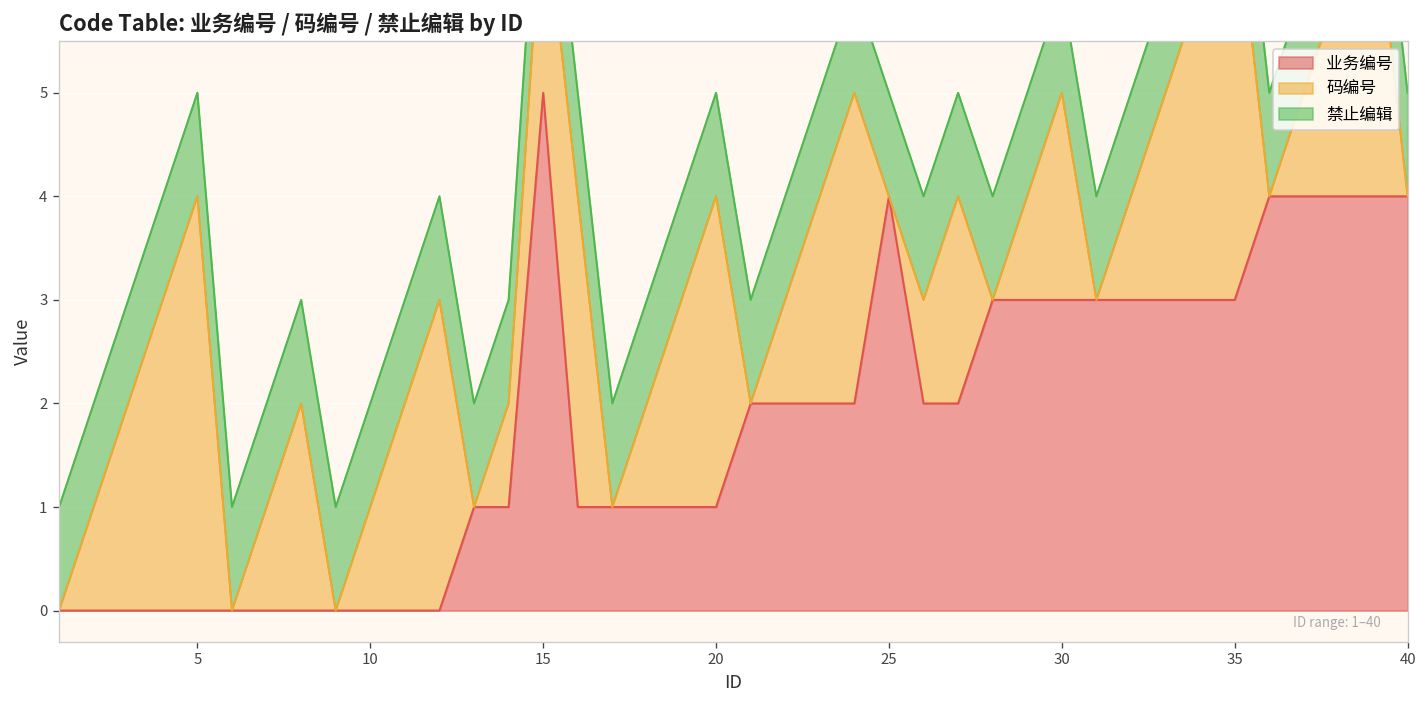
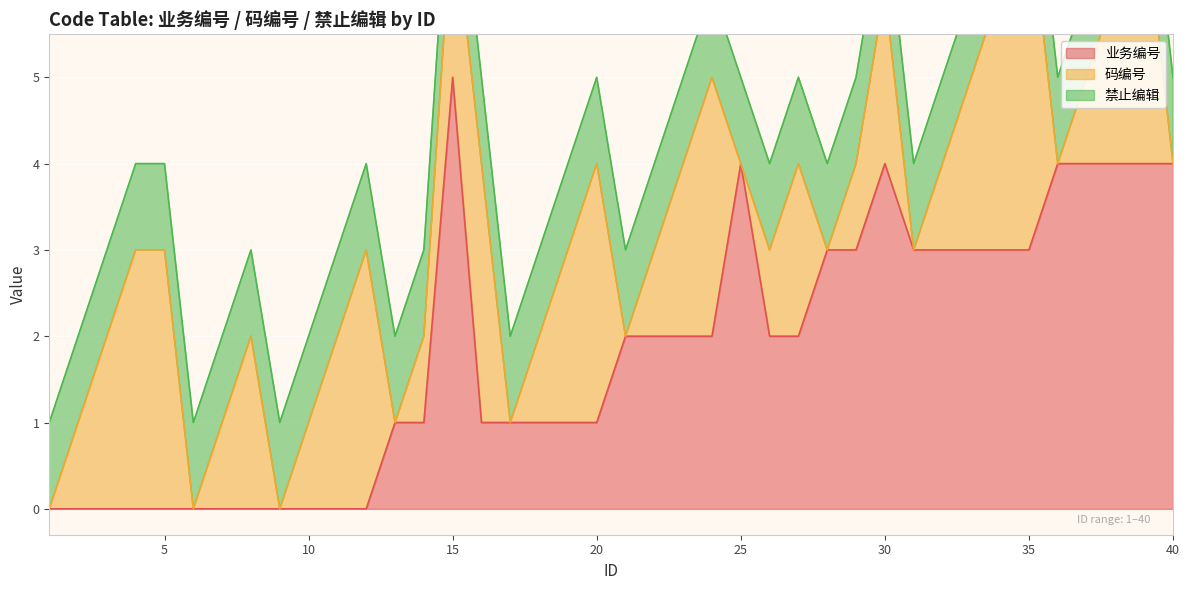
码编号, 5: 4 -> 3
业务编号, 30: 3 -> 4
